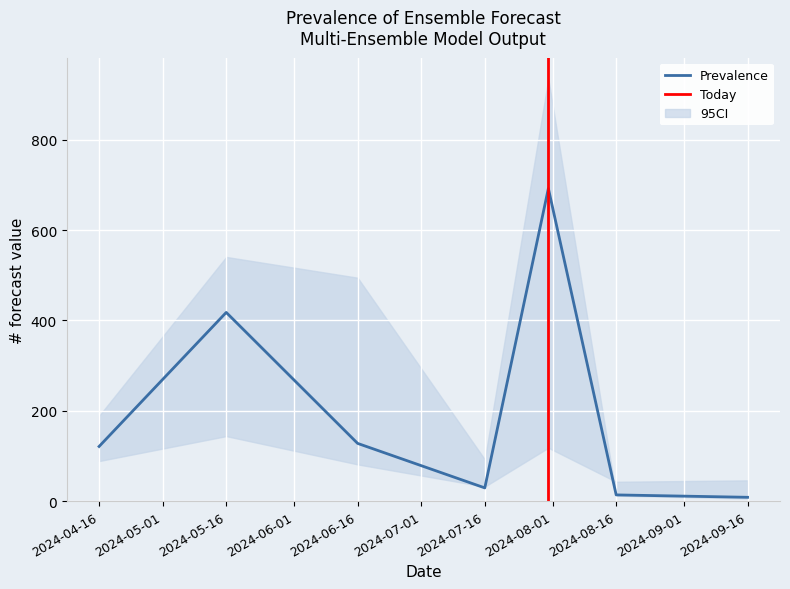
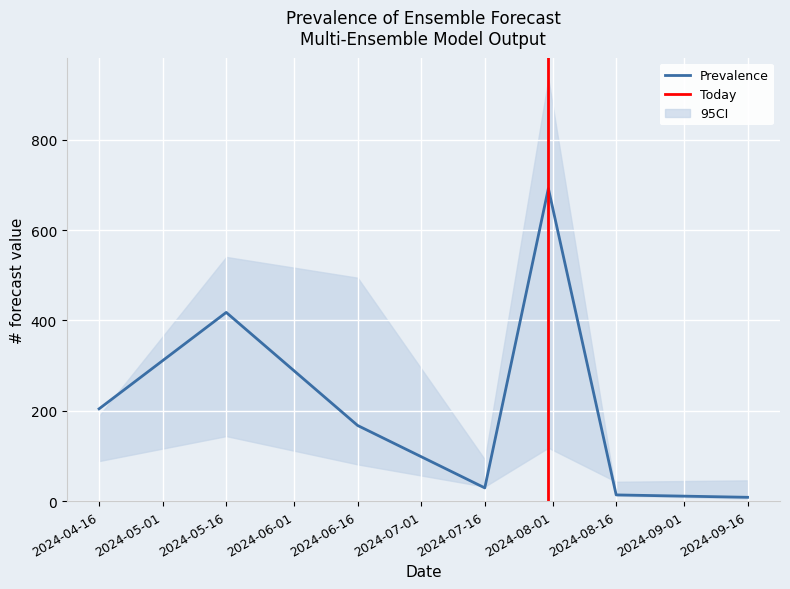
Prevalence, 2024-04-16: 120 -> 200
Prevalence, 2024-06-16: 130 -> 170
